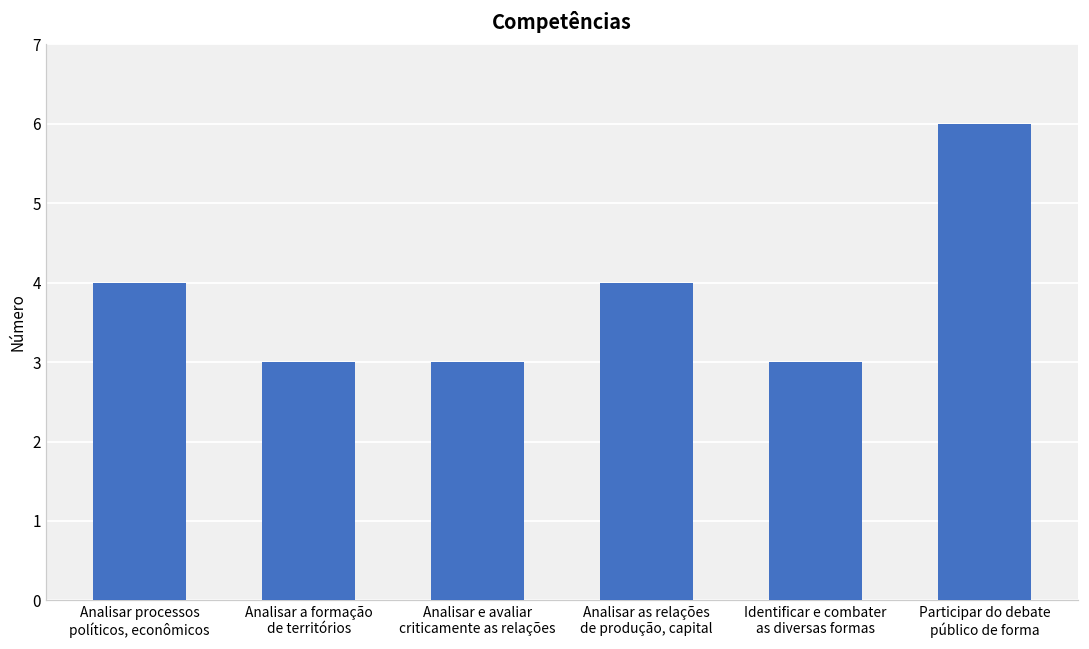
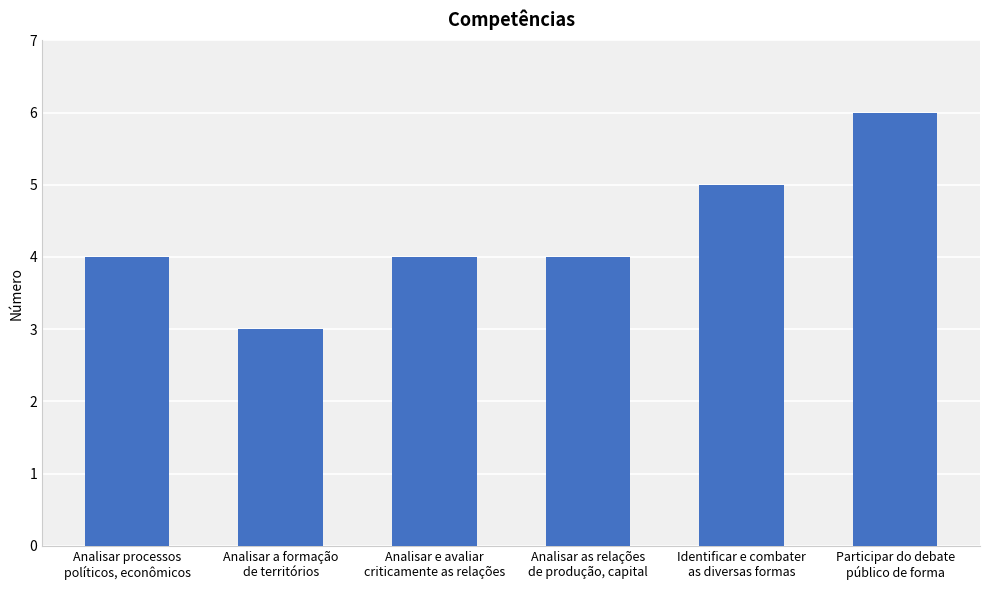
Analisar e avaliar criticamente as relações: 3 -> 4
Identificar e combater as diversas formas: 3 -> 5
